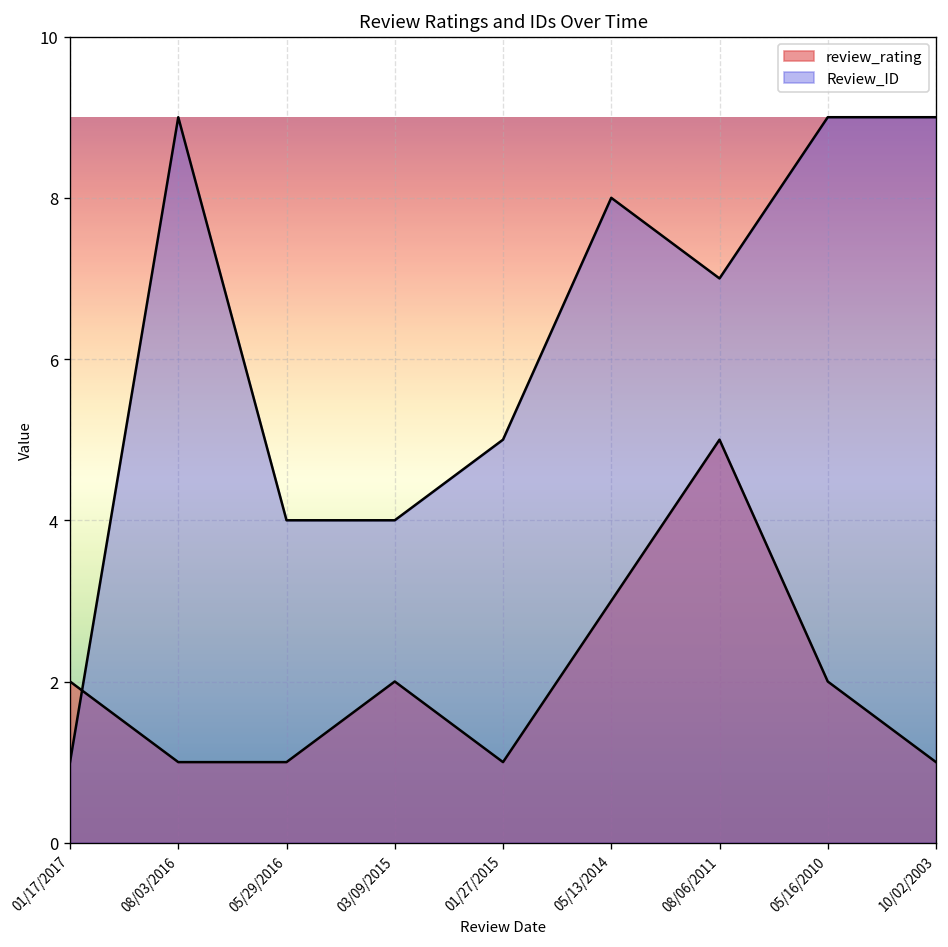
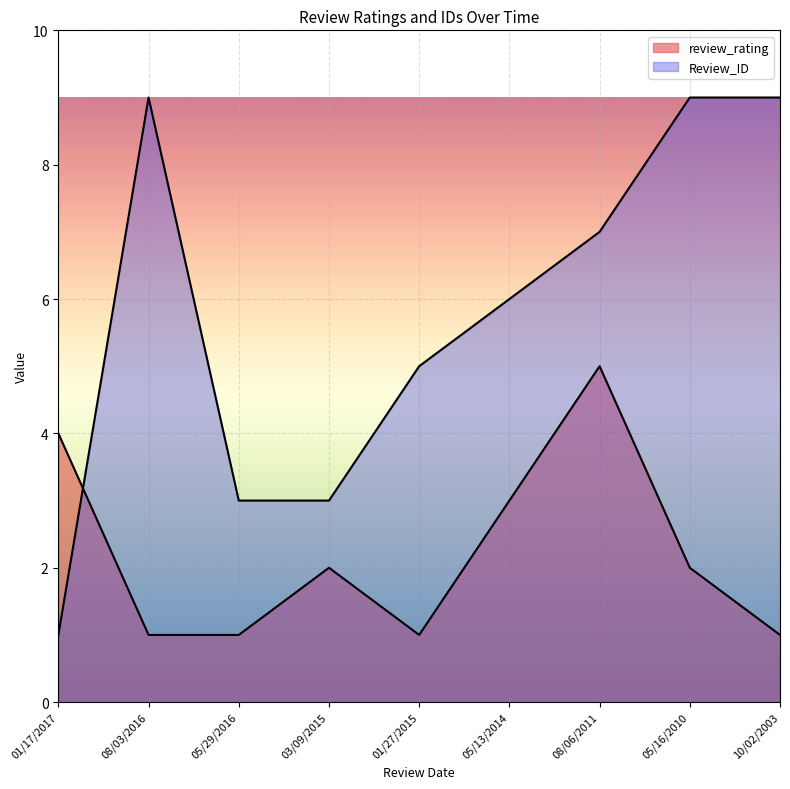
review_rating, 01/17/2017: 2 -> 4
Review_ID, 05/29/2016: 4 -> 3
Review_ID, 03/09/2015: 4 -> 3
Review_ID, 05/13/2014: 8 -> 6
